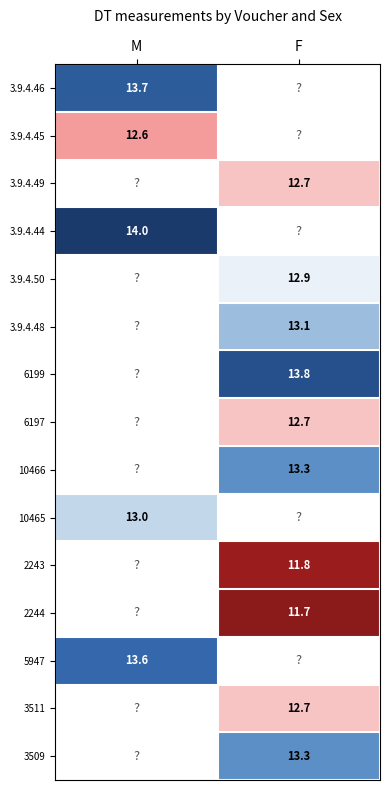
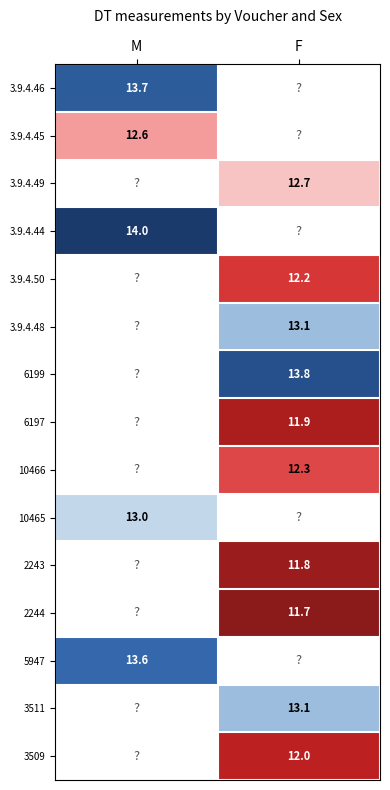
3.9.4.50, F: 12.9 -> 12.2
6197, F: 12.7 -> 11.9
10466, F: 13.3 -> 12.3
3511, F: 12.7 -> 13.1
3509, F: 13.3 -> 12.0
